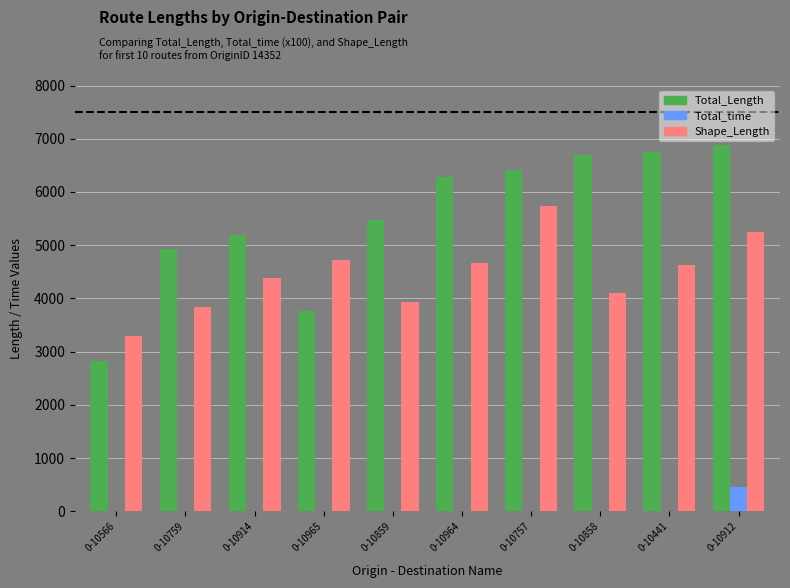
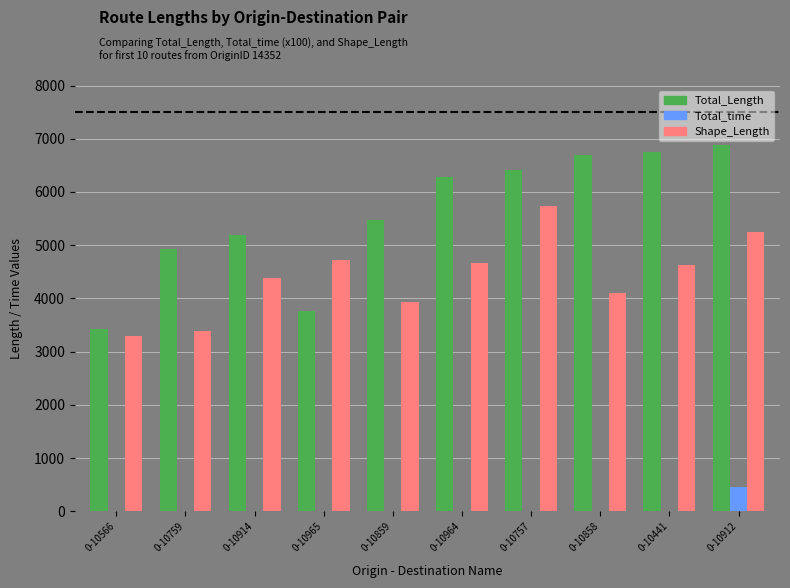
Total_Length, 0-10566: 2800 -> 3400
Shape_Length, 0-10759: 3800 -> 3400
